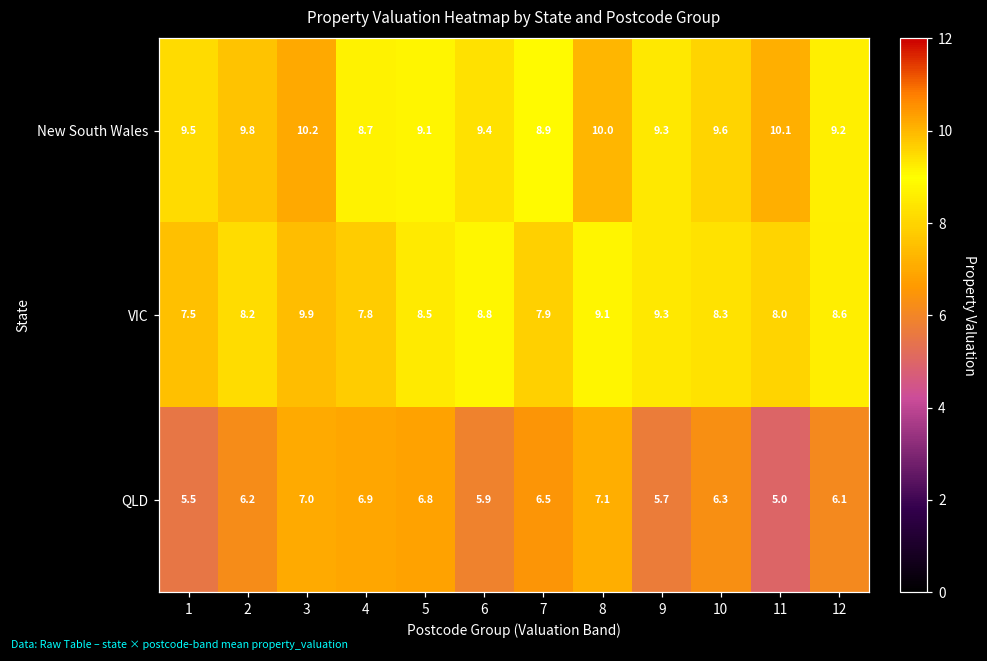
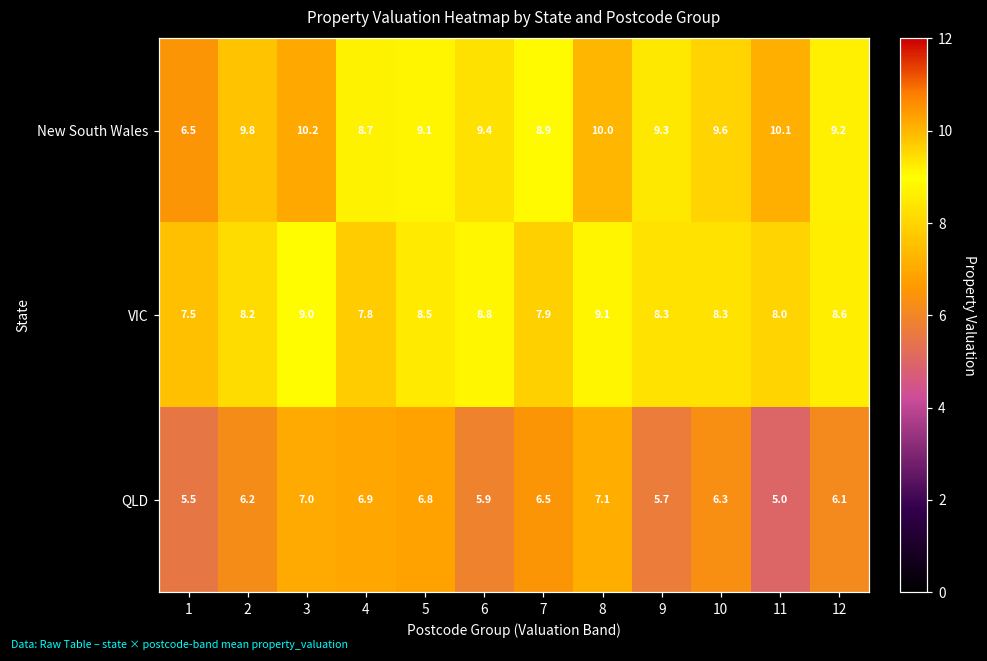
New South Wales, 1: 9.5 -> 6.5
VIC, 3: 9.9 -> 9.0
VIC, 9: 9.3 -> 8.3
